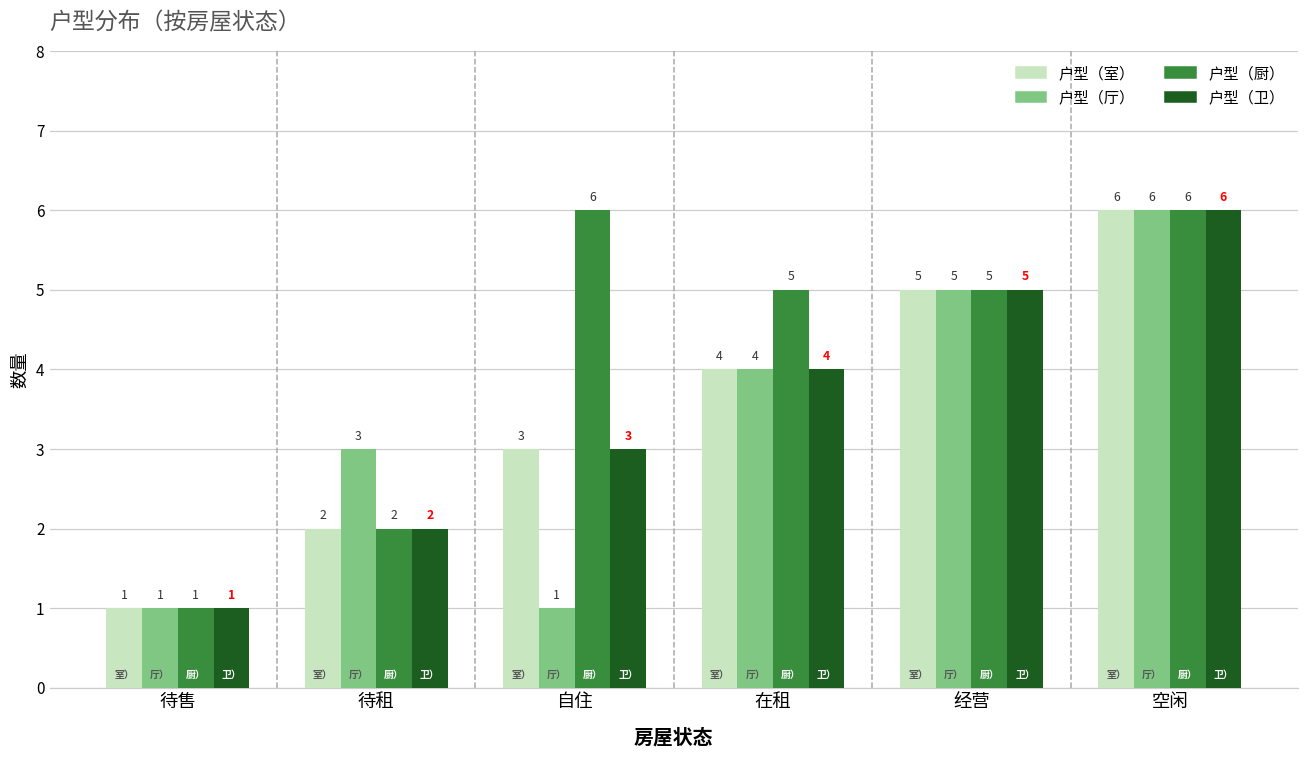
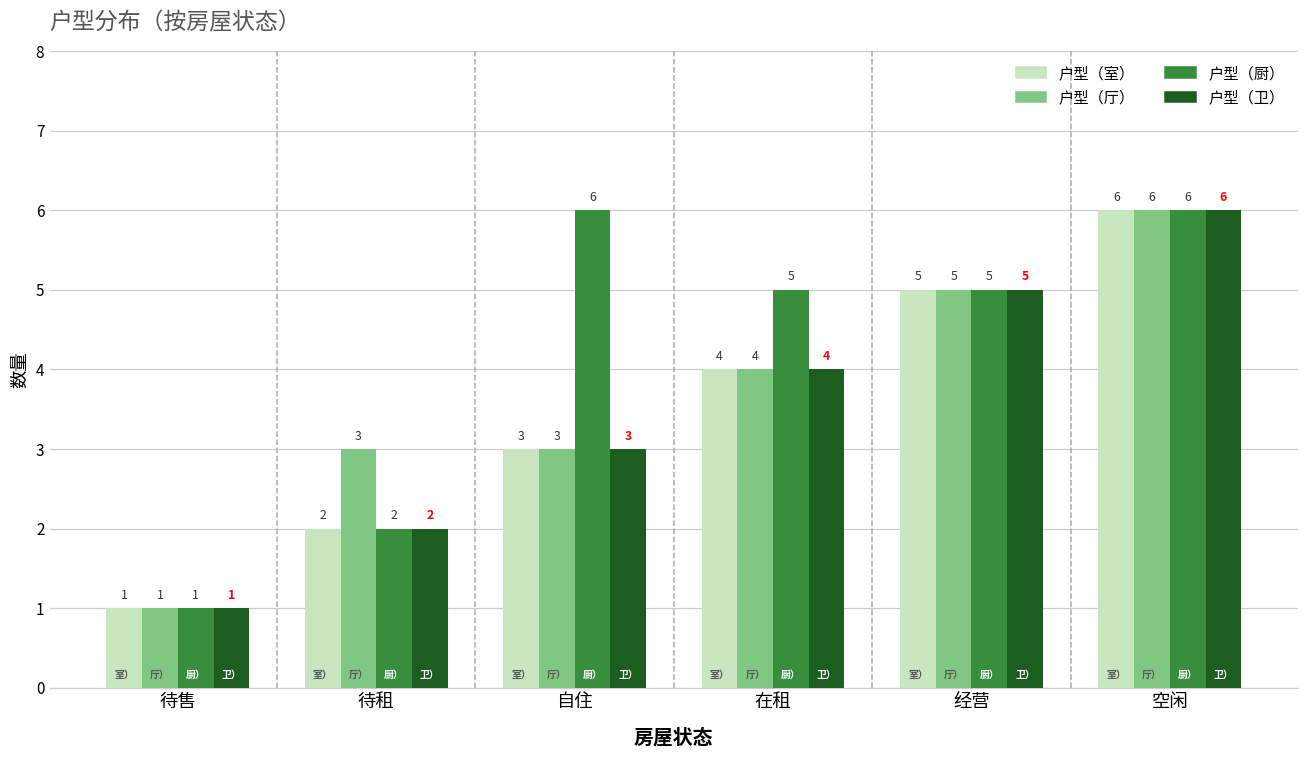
户型（厅）, 自住: 1 -> 3
